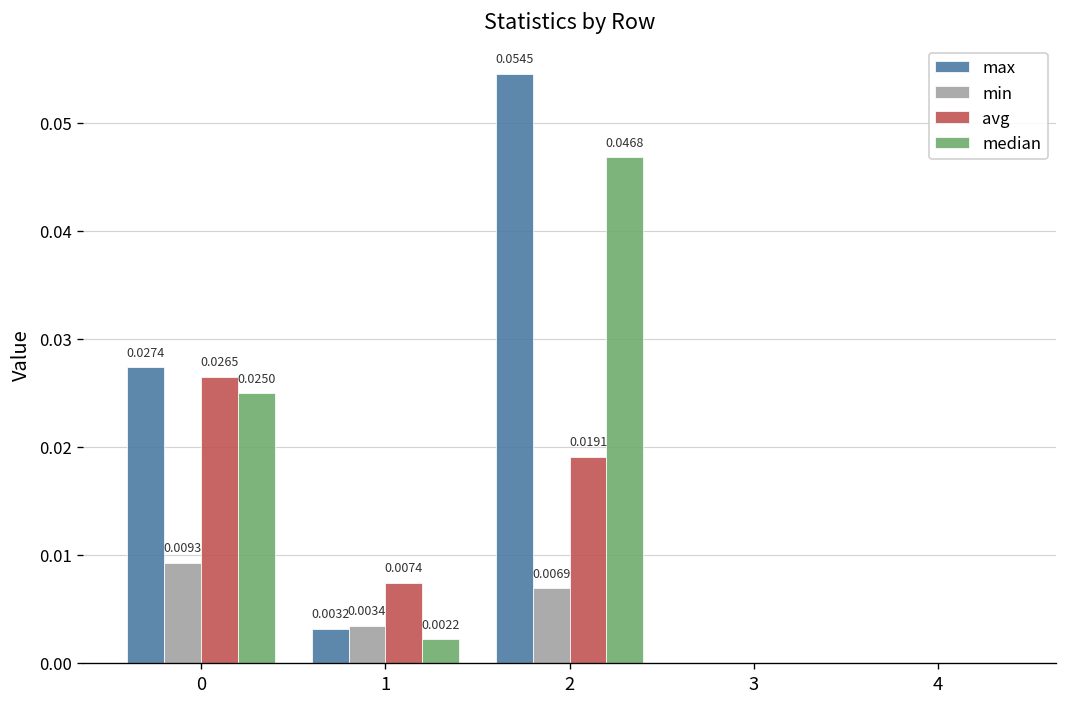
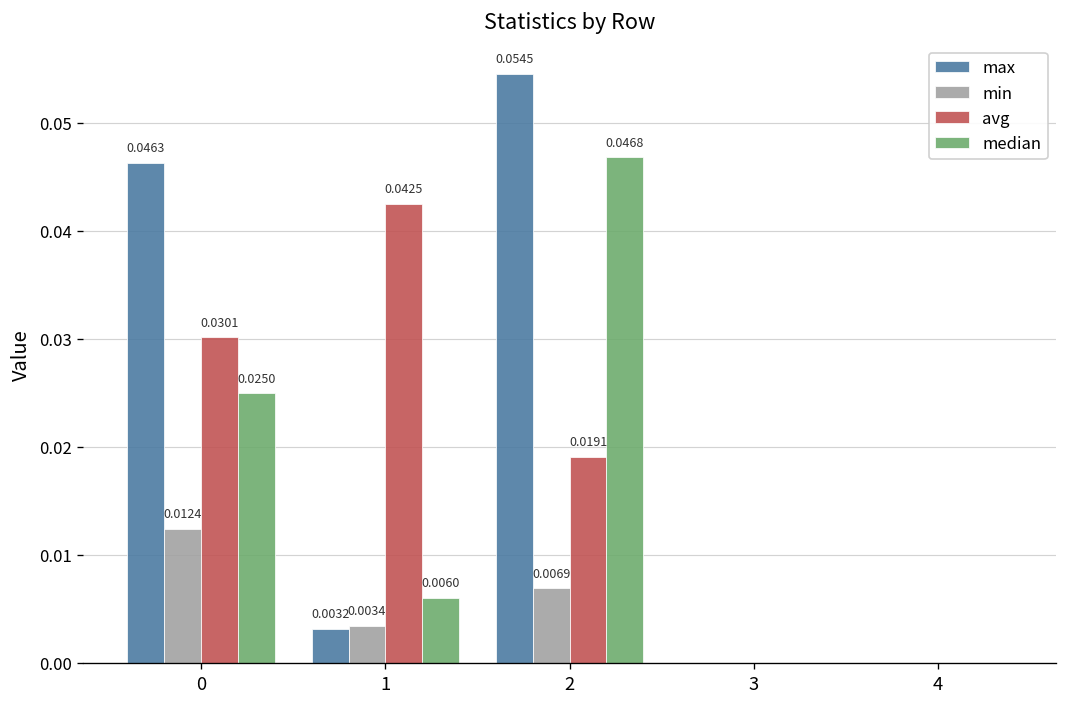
max, 0: 0.0274 -> 0.0463
min, 0: 0.0093 -> 0.0124
avg, 0: 0.0265 -> 0.0301
avg, 1: 0.0074 -> 0.0425
median, 1: 0.0022 -> 0.0060
